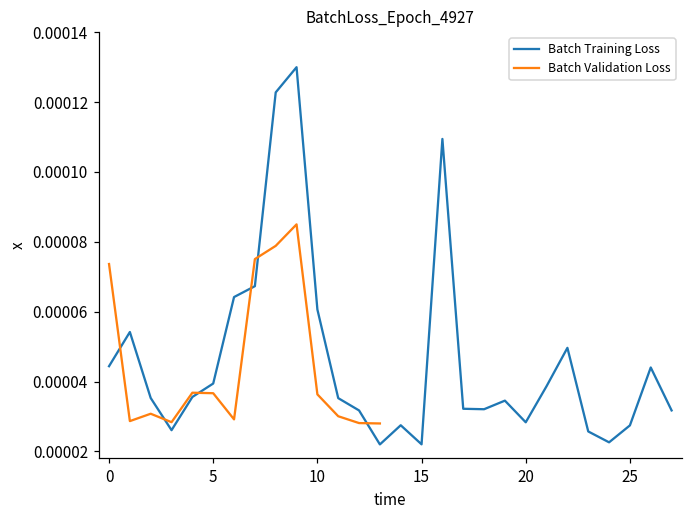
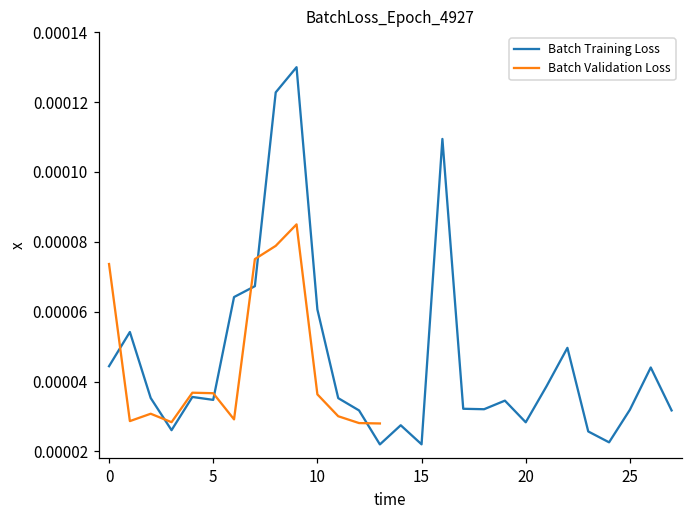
Batch Training Loss, 5: 0.000039 -> 0.000035
Batch Training Loss, 25: 0.000027 -> 0.000032
